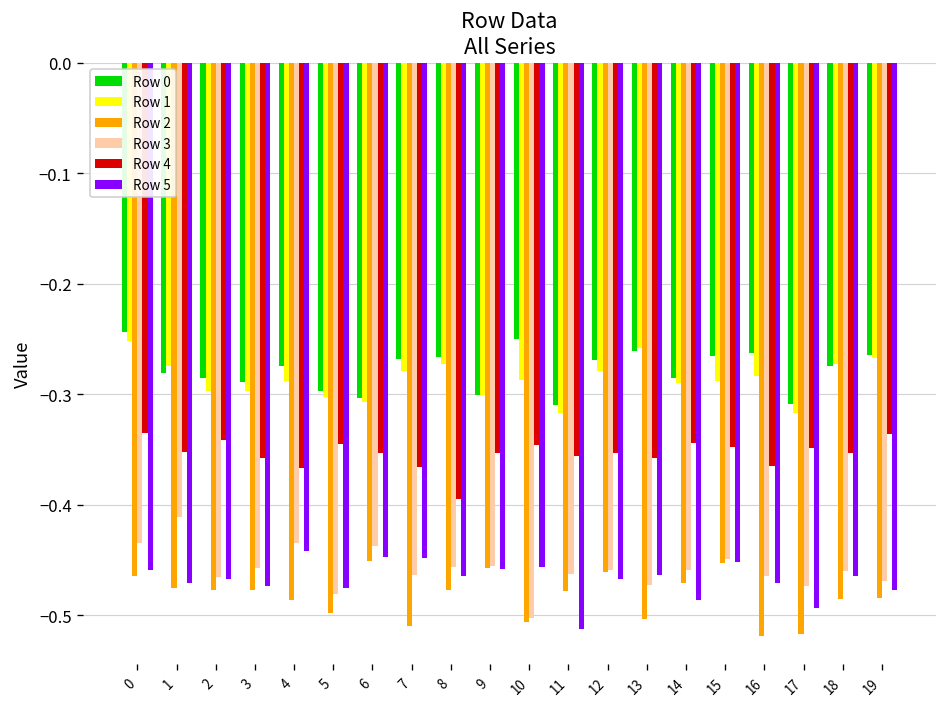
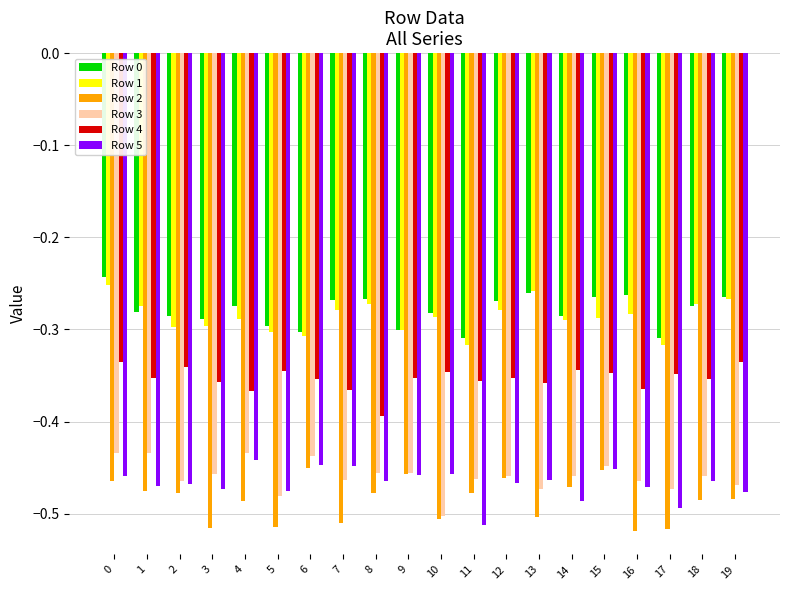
Row 3, 1: -0.41 -> -0.43
Row 2, 3: -0.48 -> -0.52
Row 2, 5: -0.50 -> -0.51
Row 0, 10: -0.25 -> -0.28
